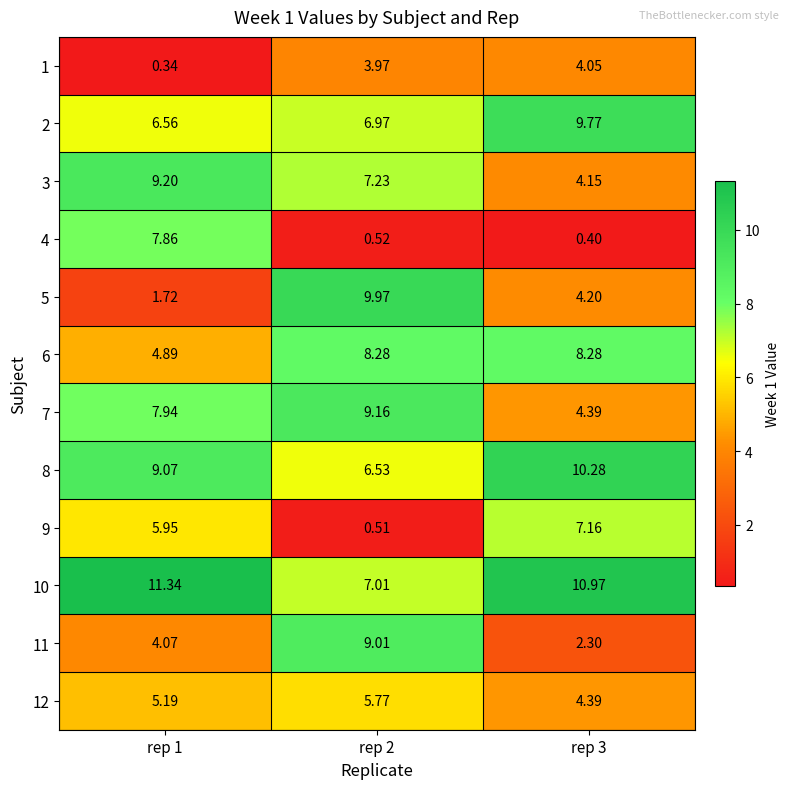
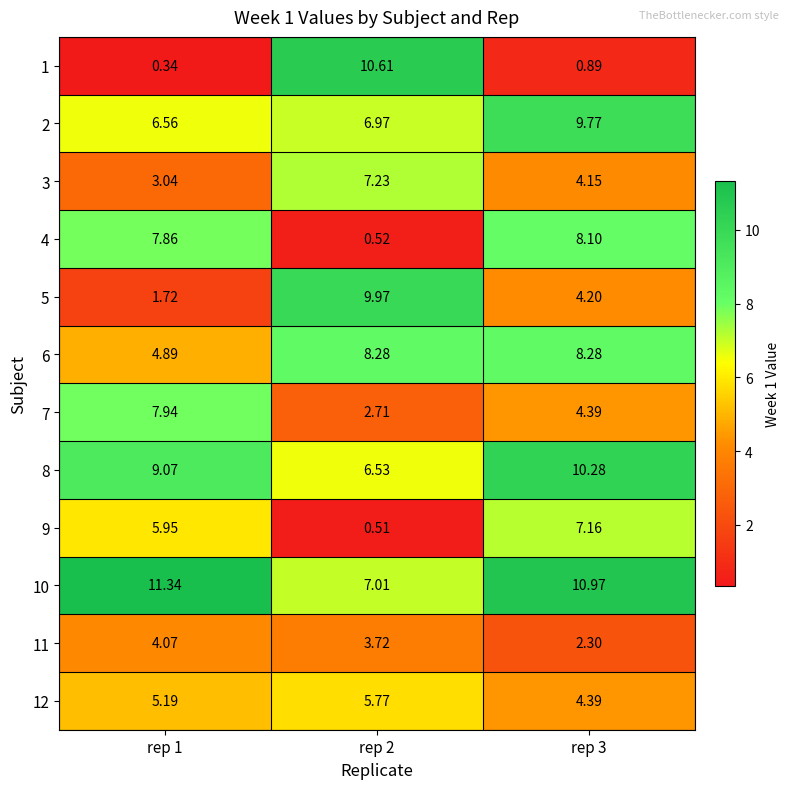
1, rep 2: 3.97 -> 10.61
1, rep 3: 4.05 -> 0.89
3, rep 1: 9.20 -> 3.04
4, rep 3: 0.40 -> 8.10
7, rep 2: 9.16 -> 2.71
11, rep 2: 9.01 -> 3.72
